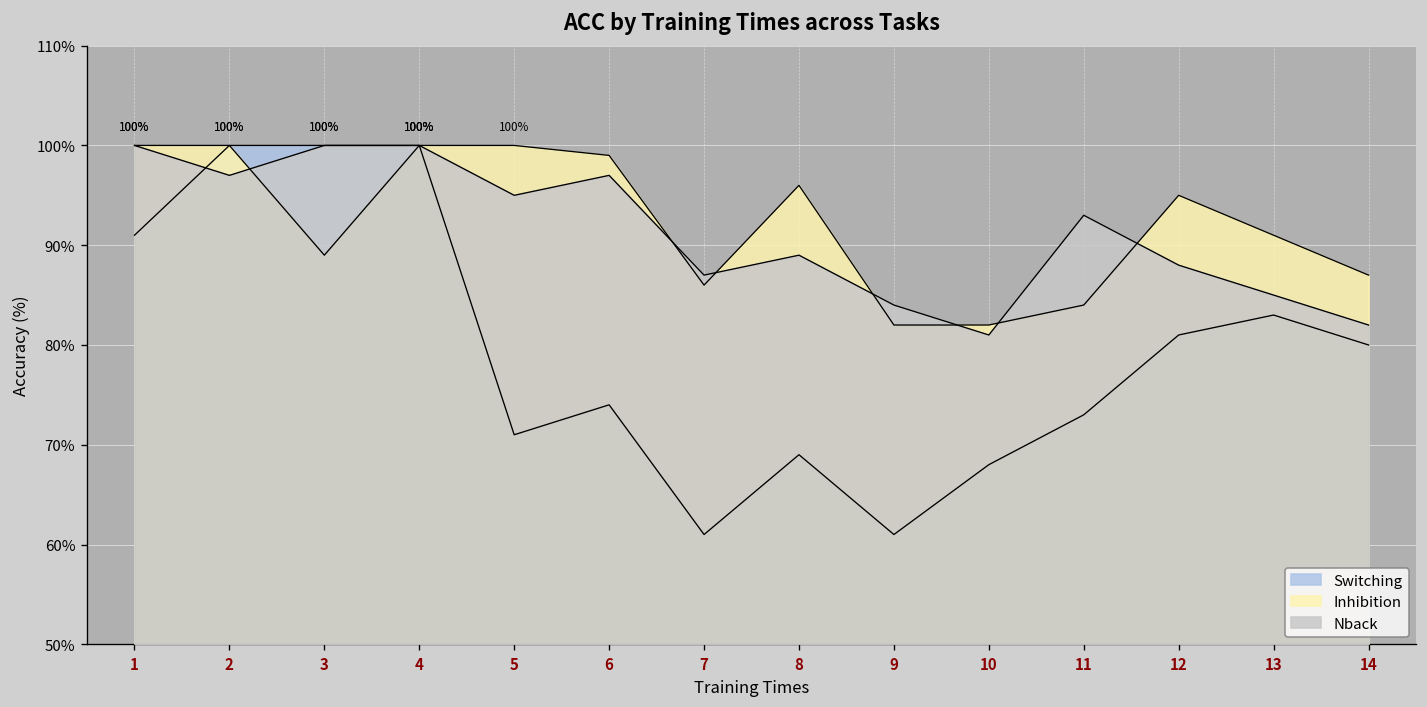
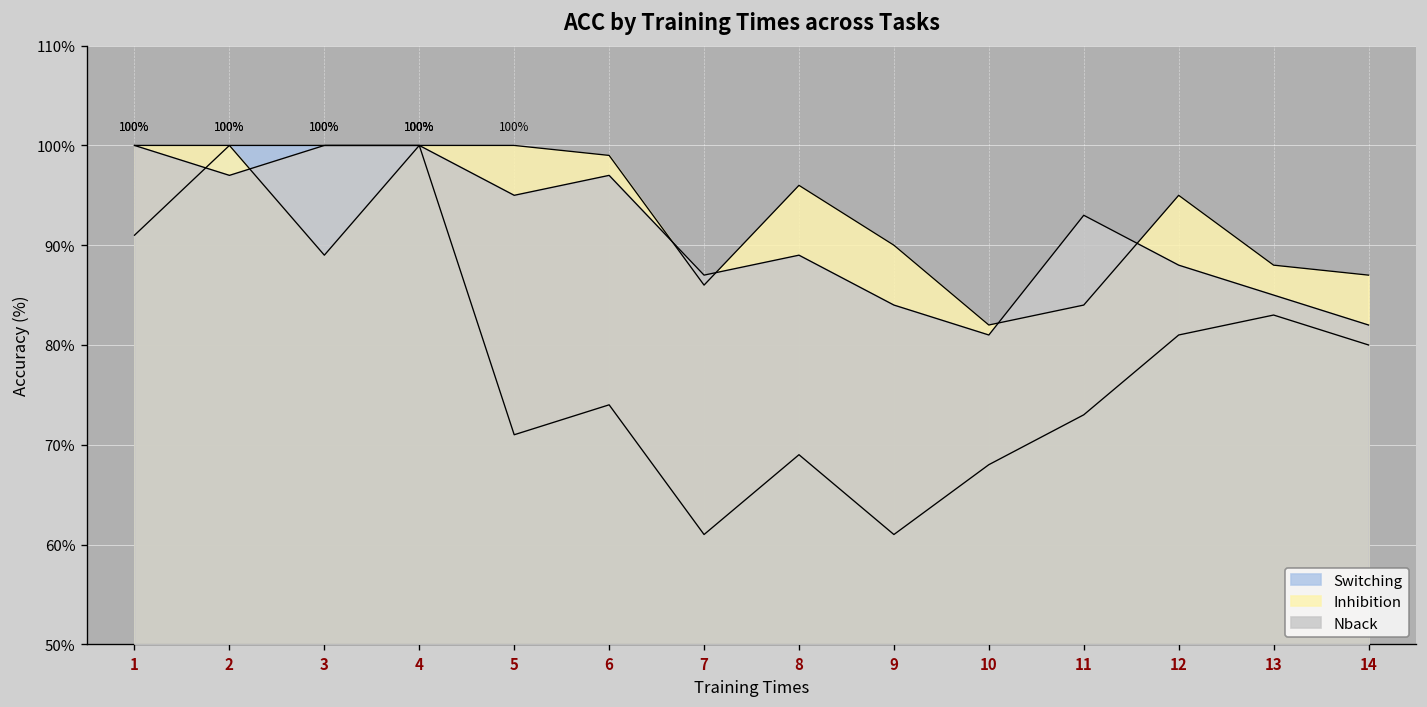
Inhibition, 9: 82% -> 90%
Inhibition, 13: 91% -> 88%
